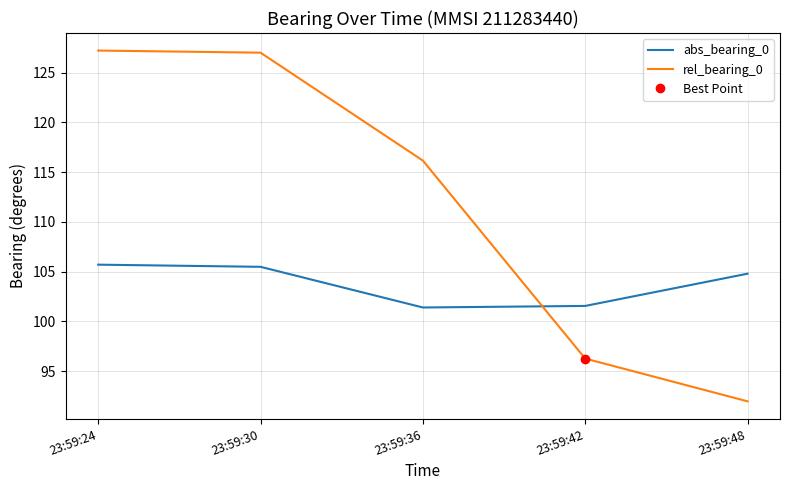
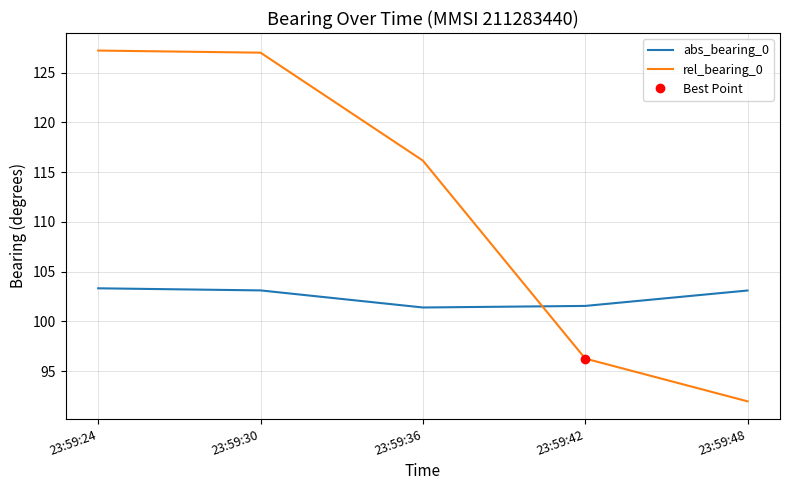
abs_bearing_0, 23:59:24: 106 -> 103
abs_bearing_0, 23:59:30: 105 -> 103
abs_bearing_0, 23:59:48: 105 -> 103
